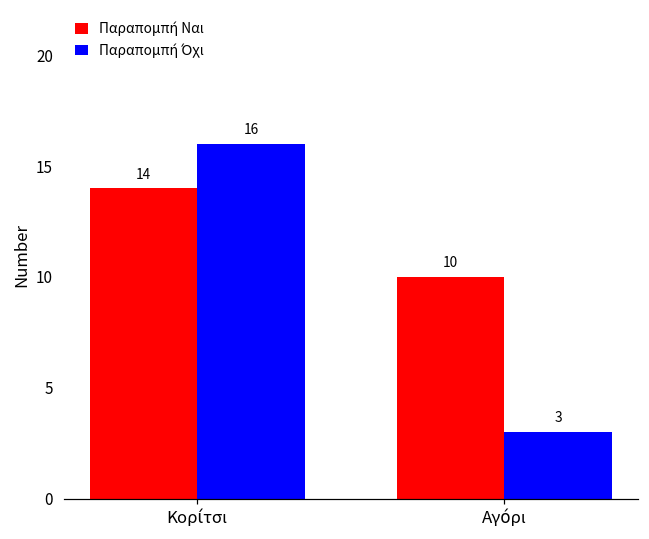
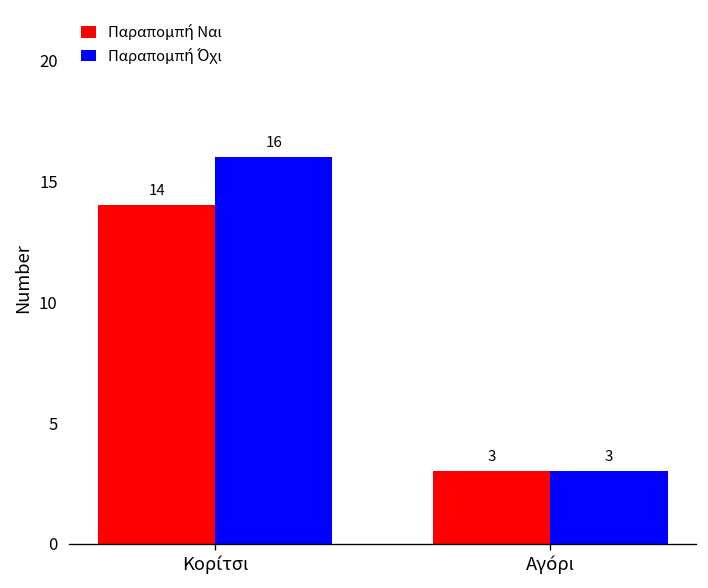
Παραπομπή Ναι, Αγόρι: 10 -> 3
